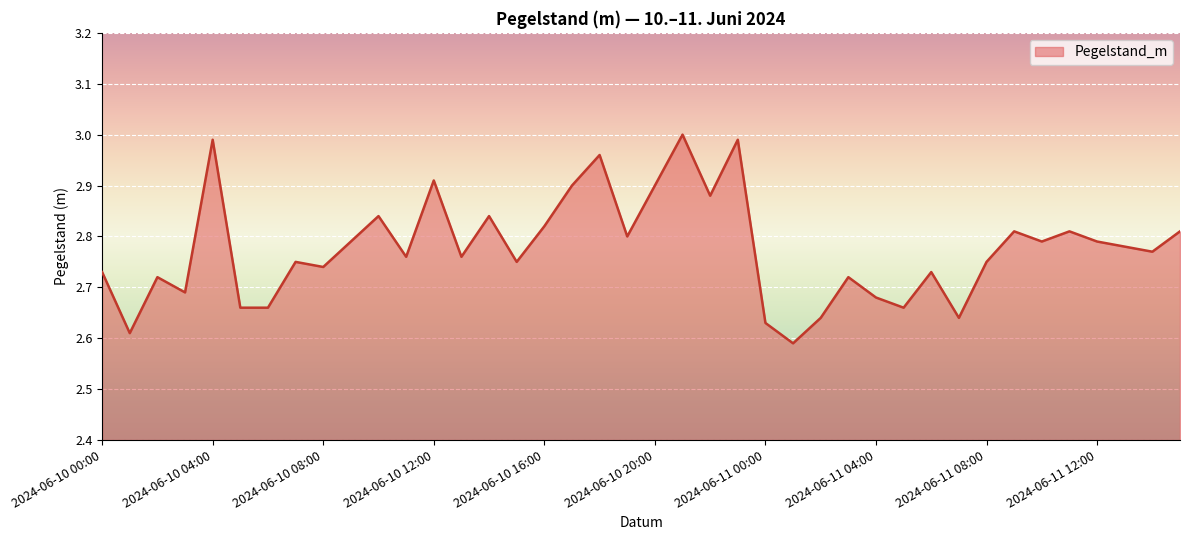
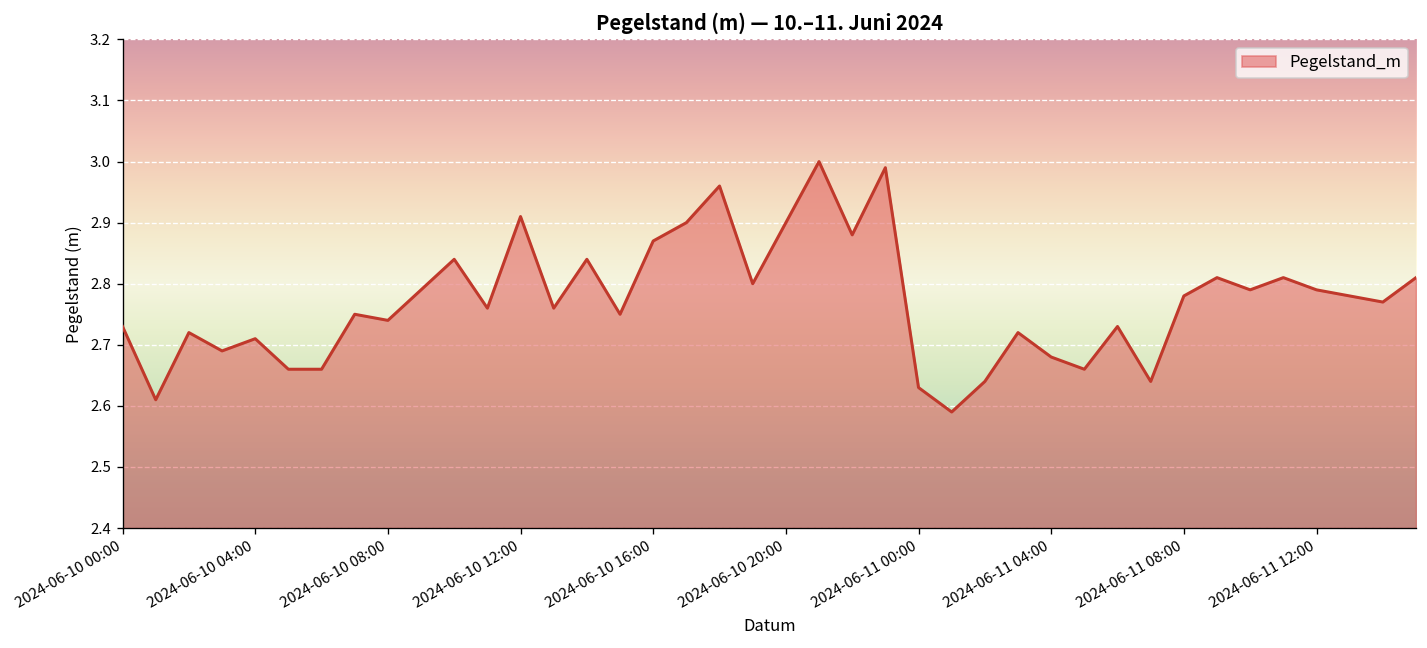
2024-06-10 04:00: 2.99 -> 2.71
2024-06-10 16:00: 2.82 -> 2.87
2024-06-11 08:00: 2.75 -> 2.78
